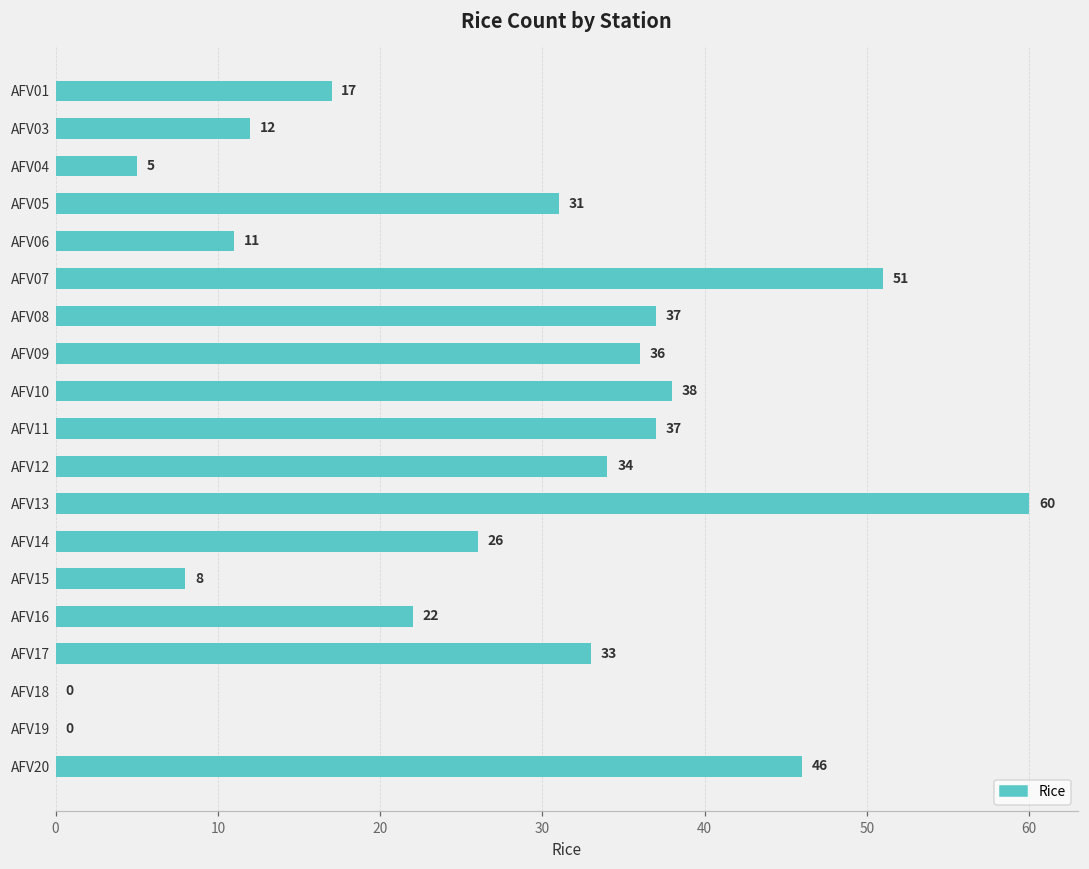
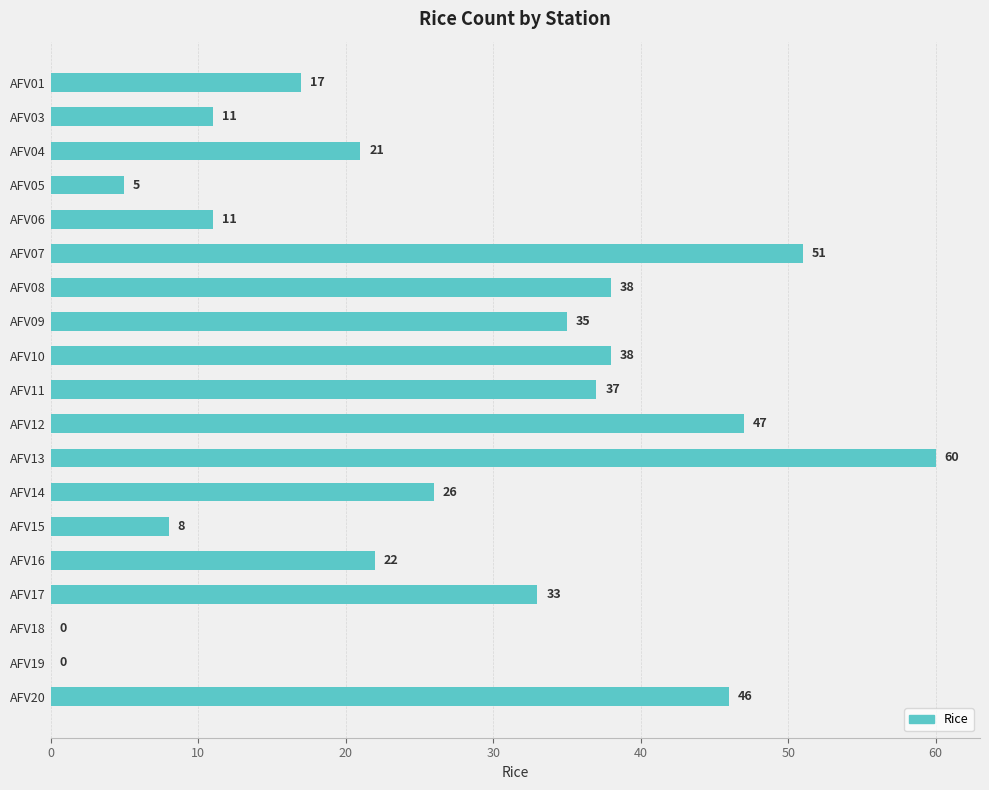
AFV03: 12 -> 11
AFV04: 5 -> 21
AFV05: 31 -> 5
AFV08: 37 -> 38
AFV09: 36 -> 35
AFV12: 34 -> 47
